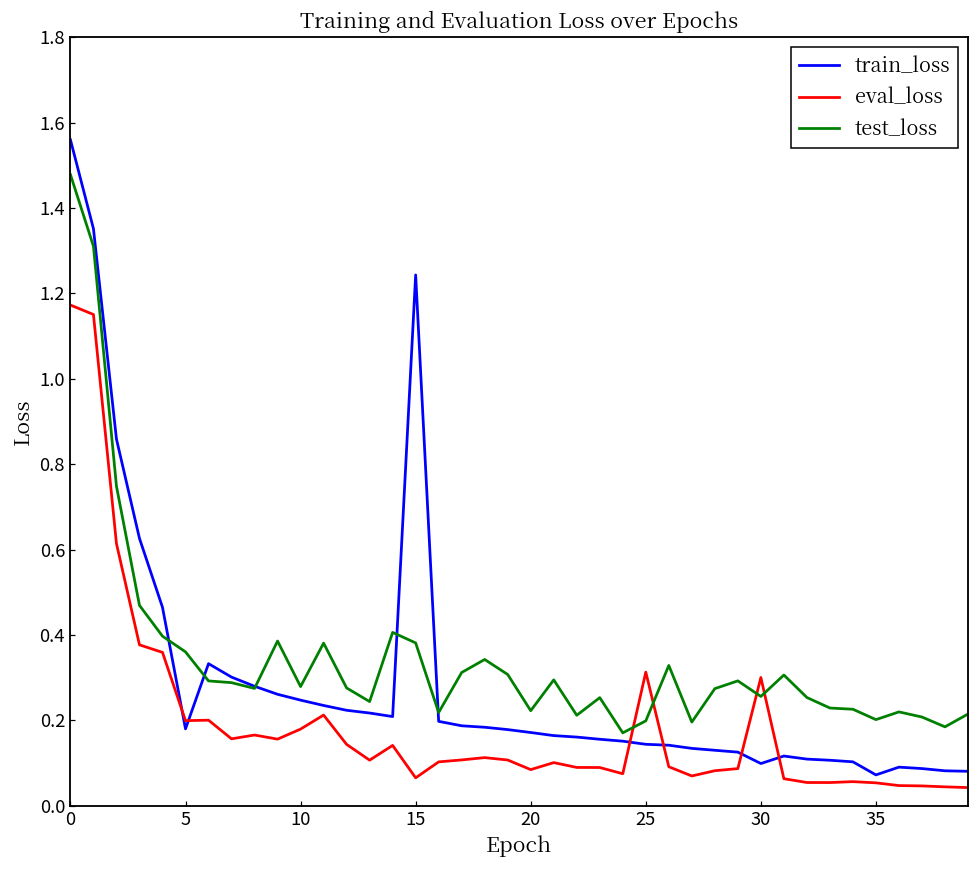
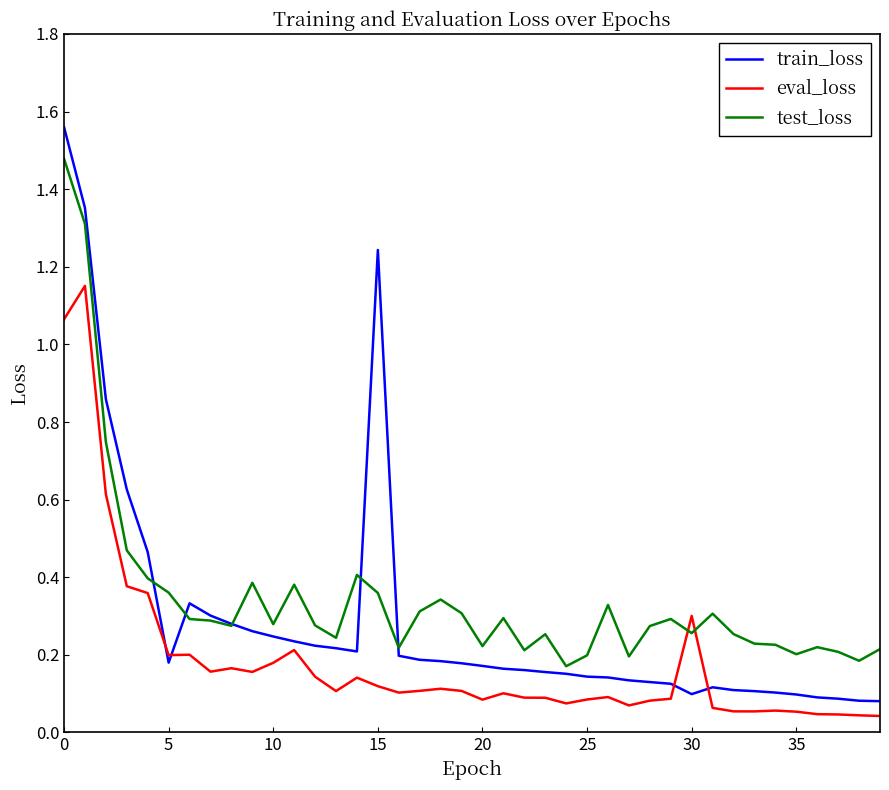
eval_loss, 0: 1.17 -> 1.06
eval_loss, 15: 0.07 -> 0.12
test_loss, 15: 0.38 -> 0.36
eval_loss, 25: 0.31 -> 0.09
train_loss, 35: 0.07 -> 0.10
